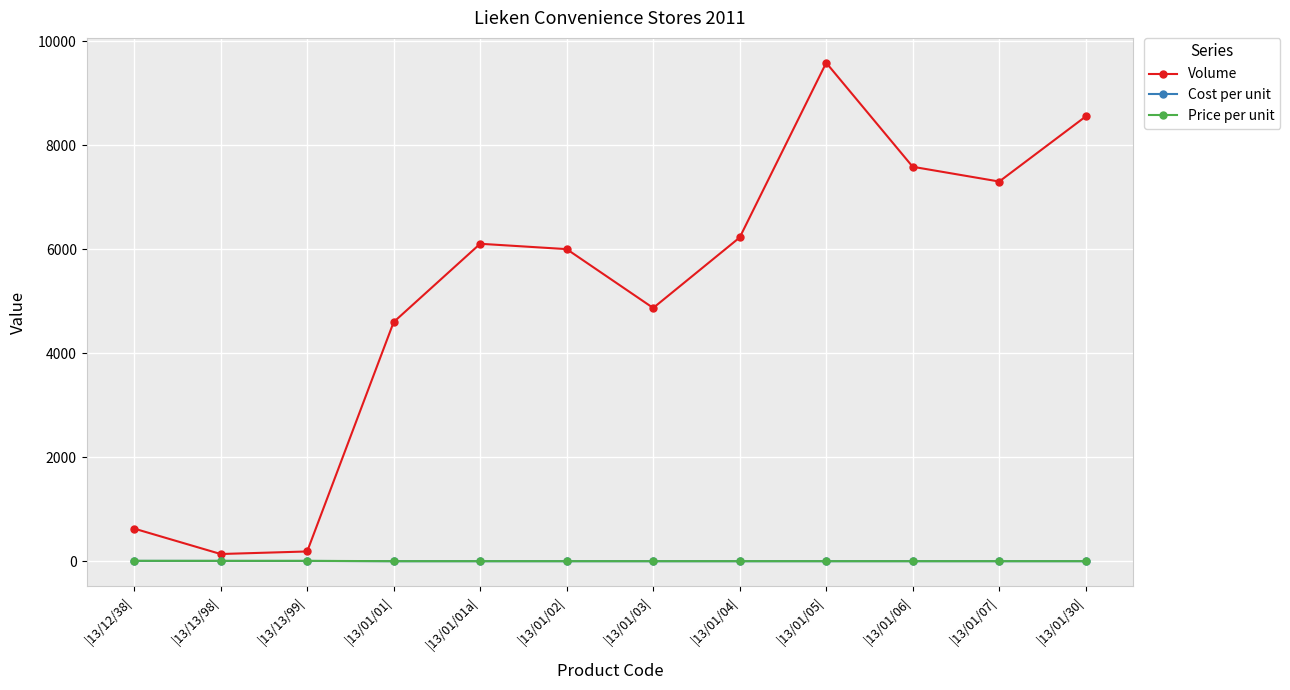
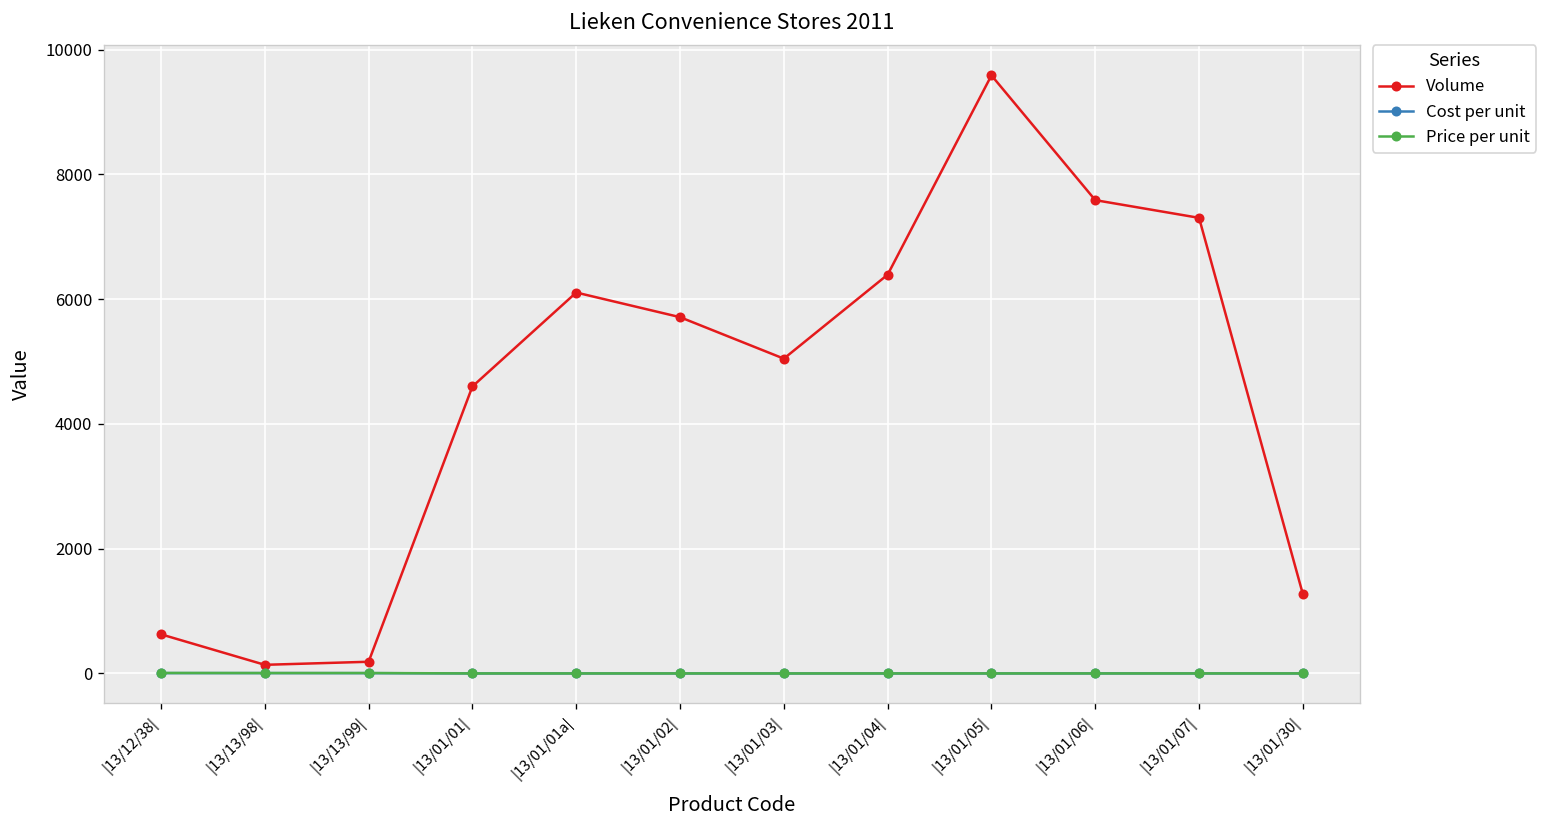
Volume, |13/01/02|: 6000 -> 5700
Volume, |13/01/03|: 4900 -> 5000
Volume, |13/01/04|: 6200 -> 6400
Volume, |13/01/30|: 8600 -> 1300
